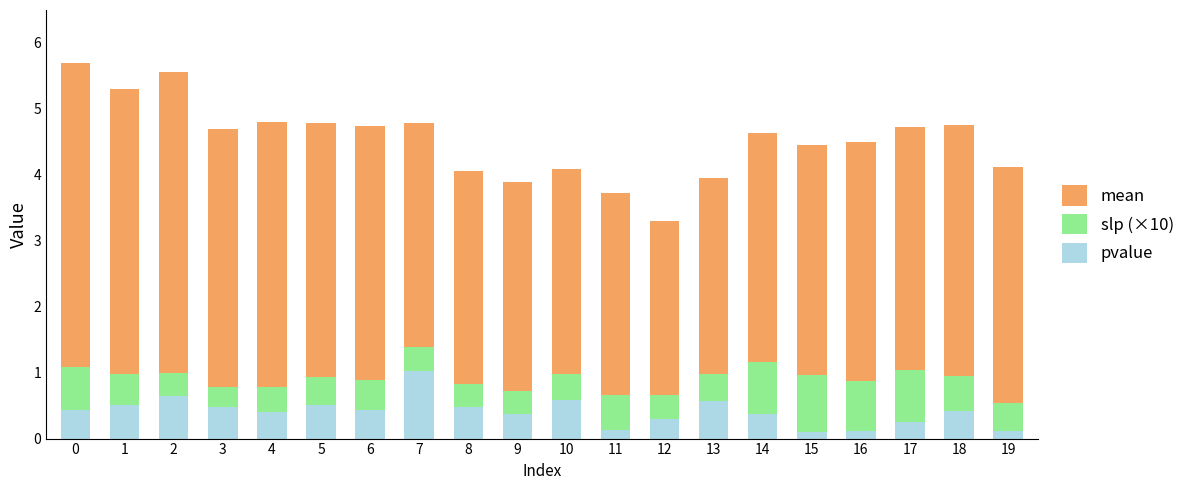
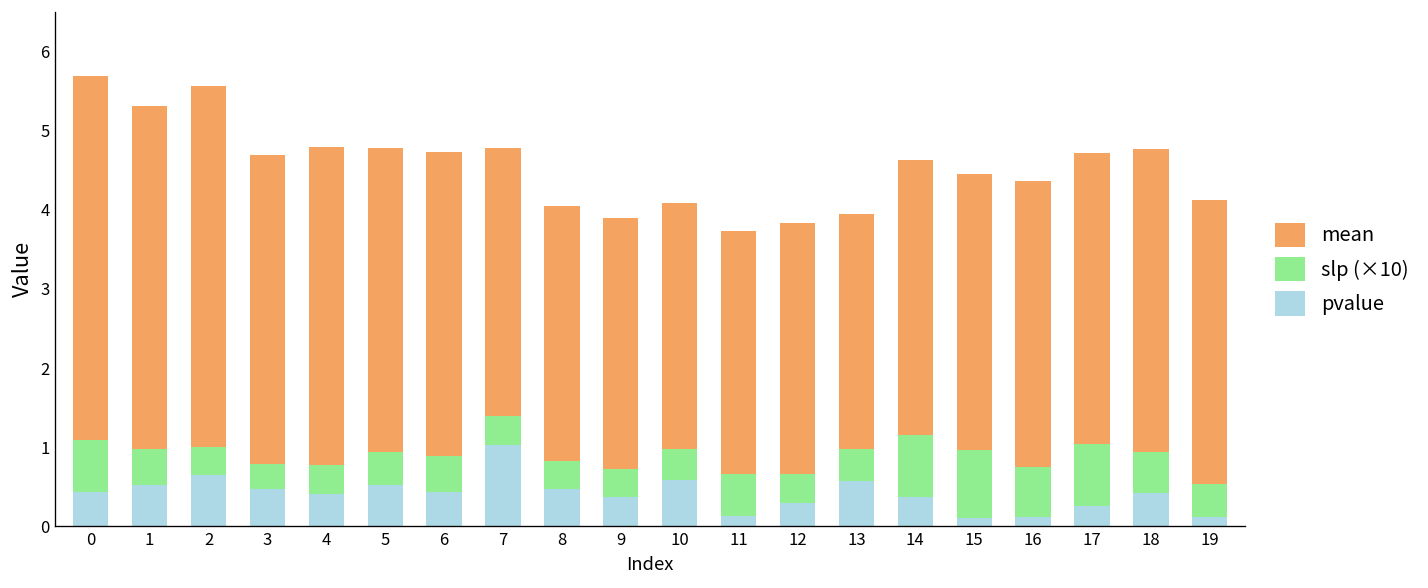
mean, 12: 2.6 -> 3.2
slp (×10), 16: 0.8 -> 0.6
